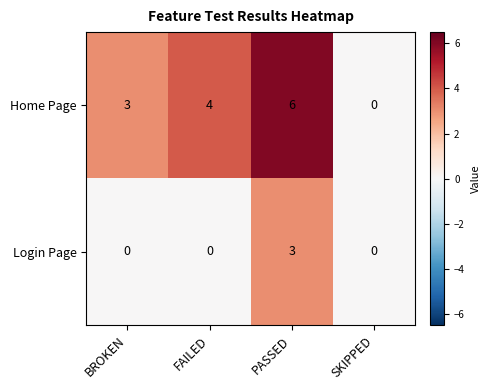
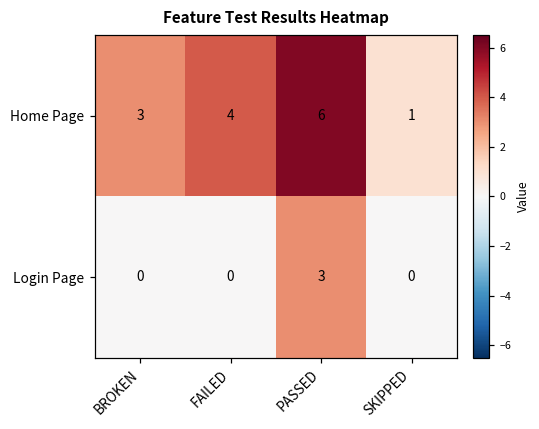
Home Page, SKIPPED: 0 -> 1
